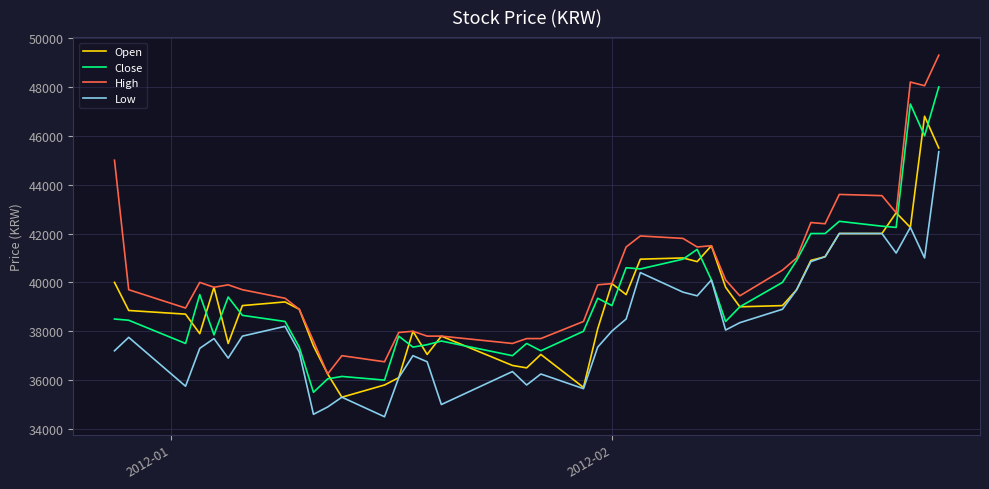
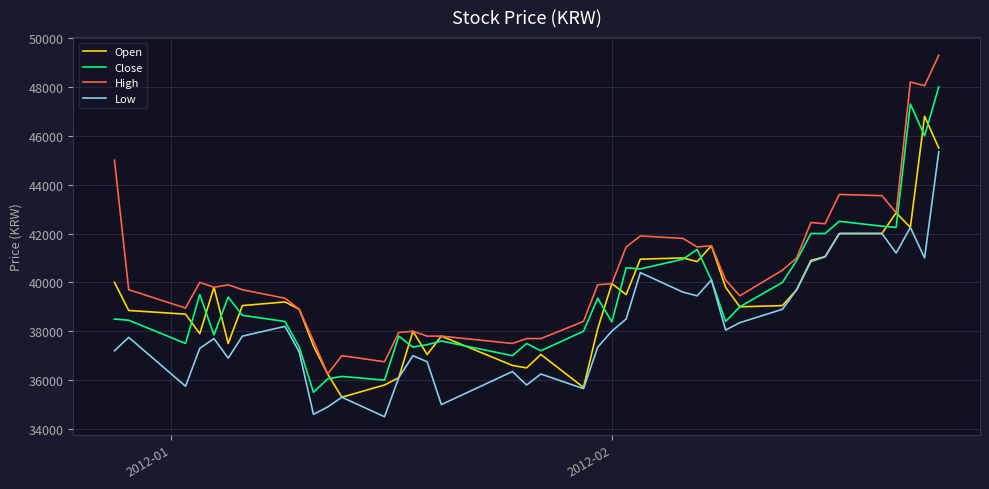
Close, 2012-02: 39100 -> 38400
